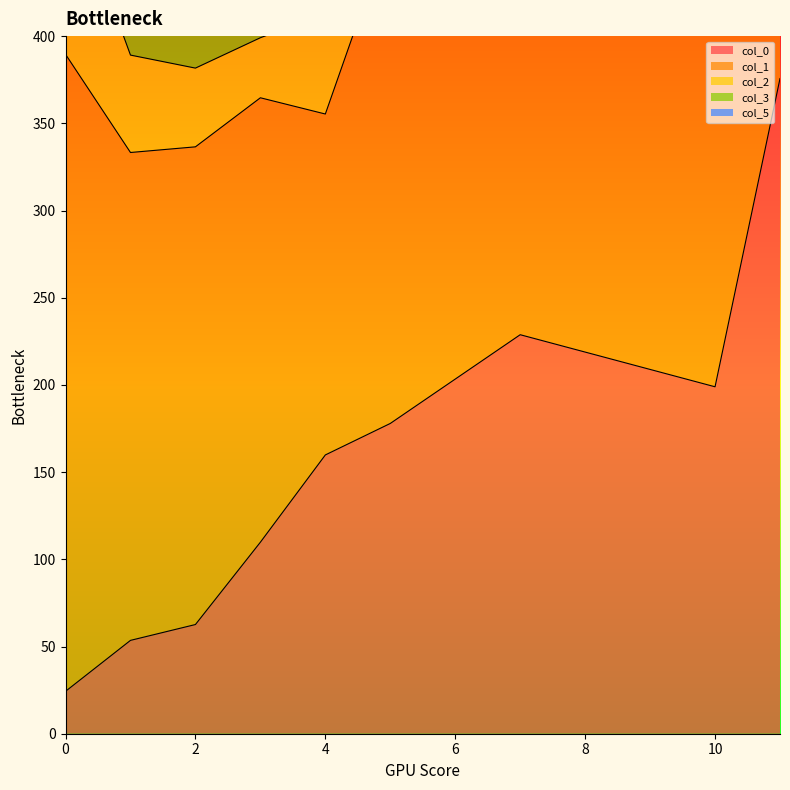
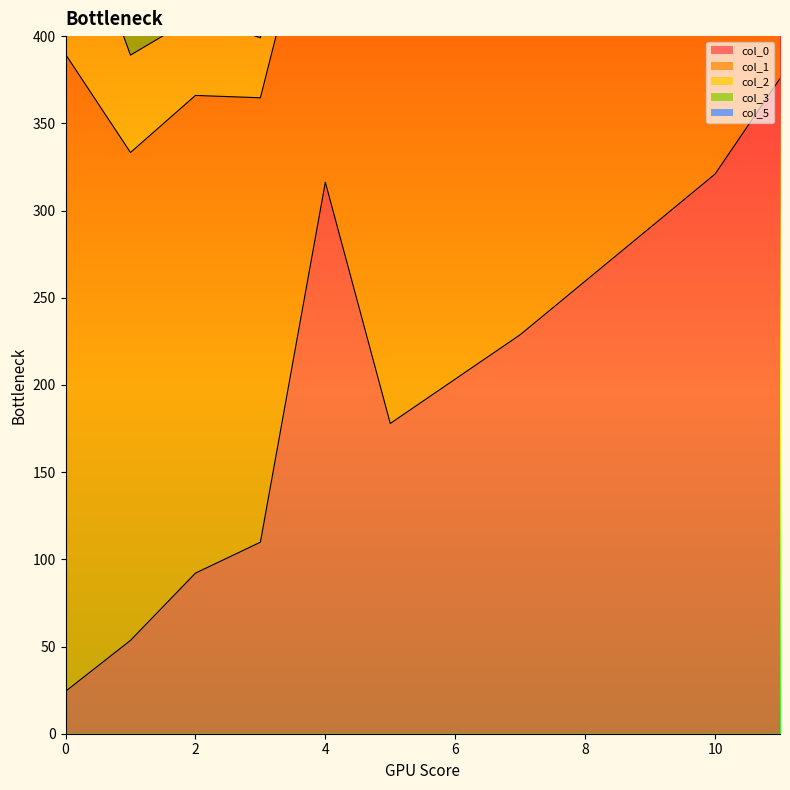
col_0, 2: 63 -> 92
col_0, 4: 160 -> 316
col_0, 10: 199 -> 321
